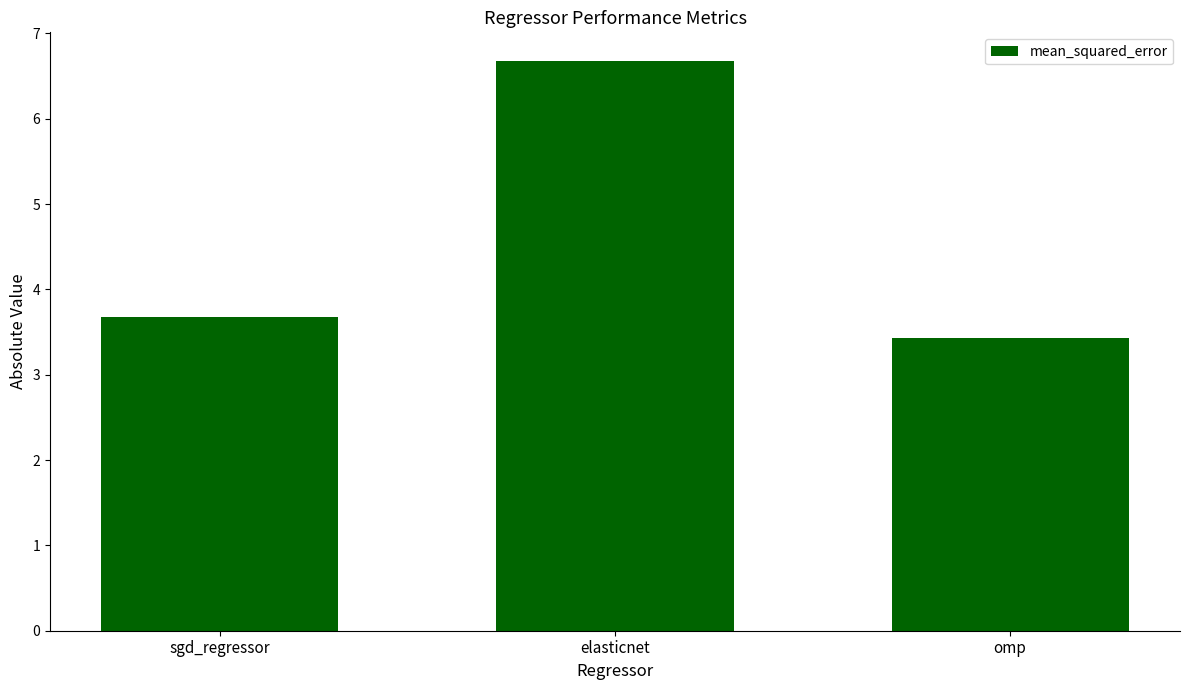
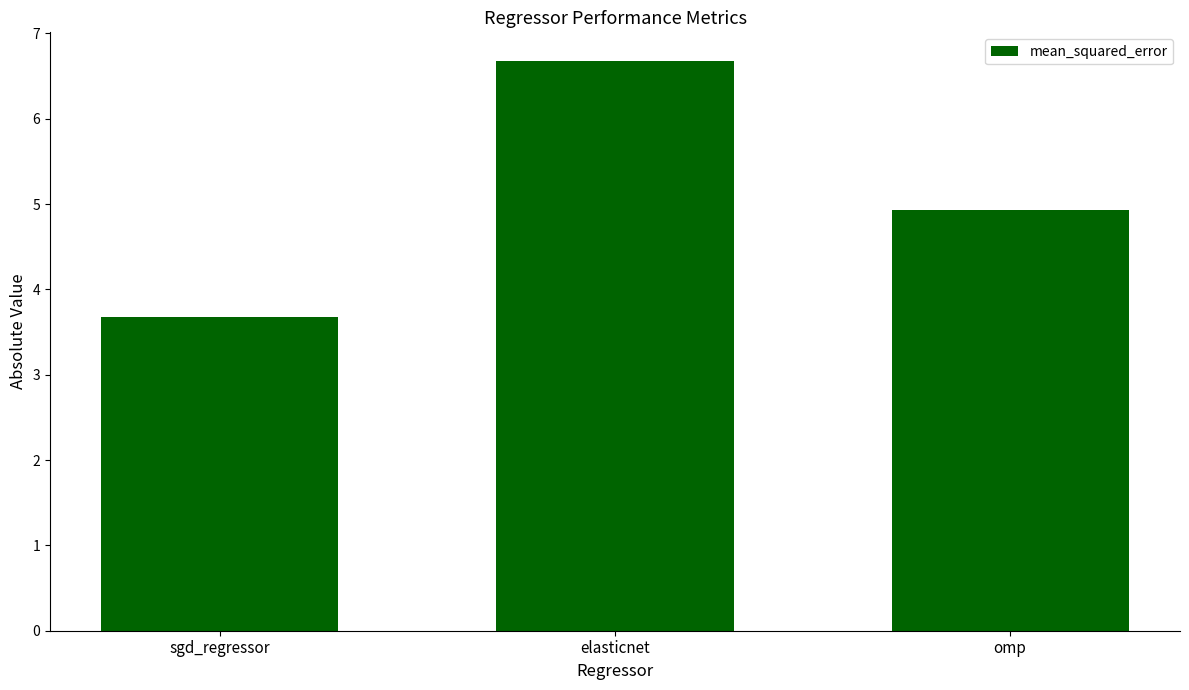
omp: 3.4 -> 4.9
